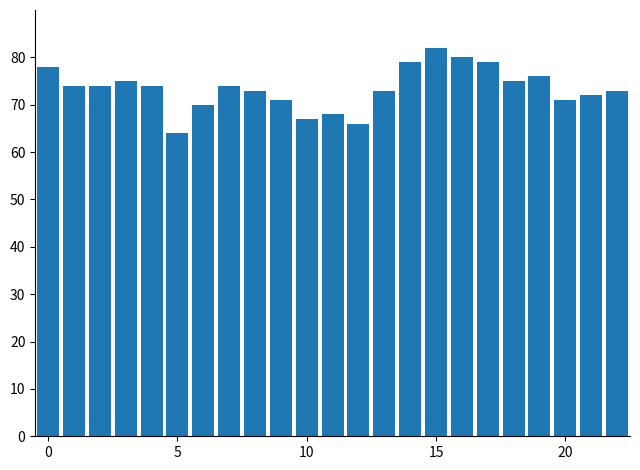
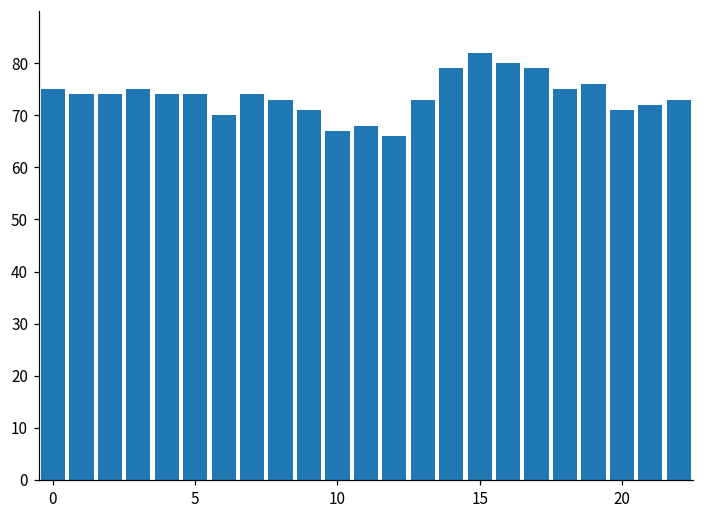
0: 78 -> 75
5: 64 -> 74
